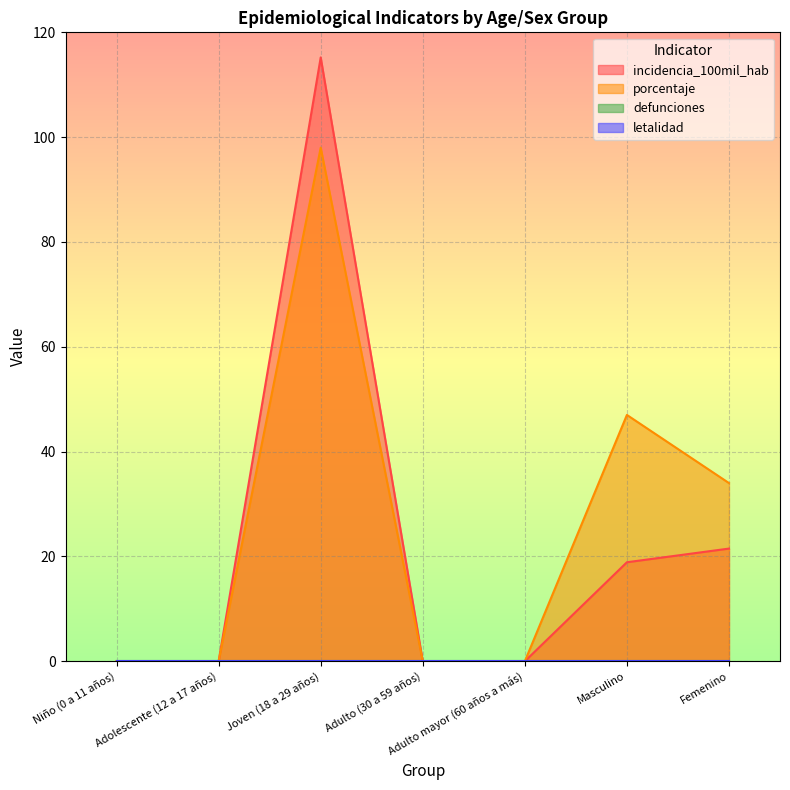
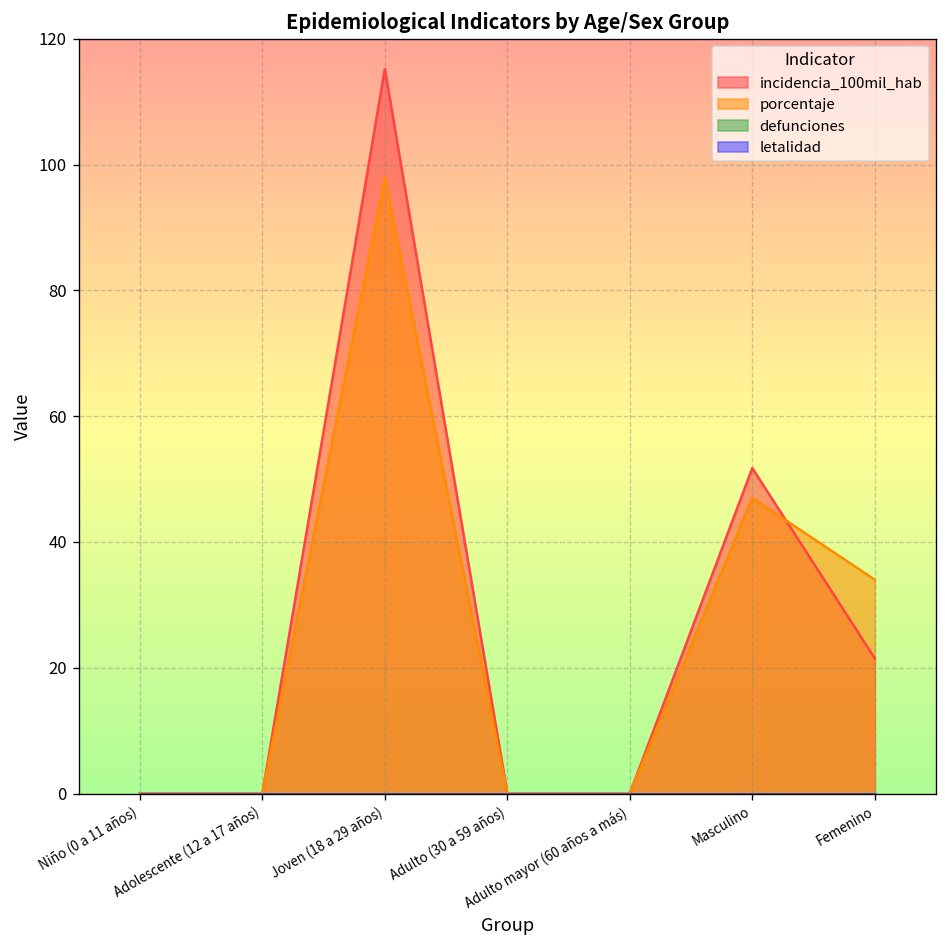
incidencia_100mil_hab, Masculino: 19 -> 52
